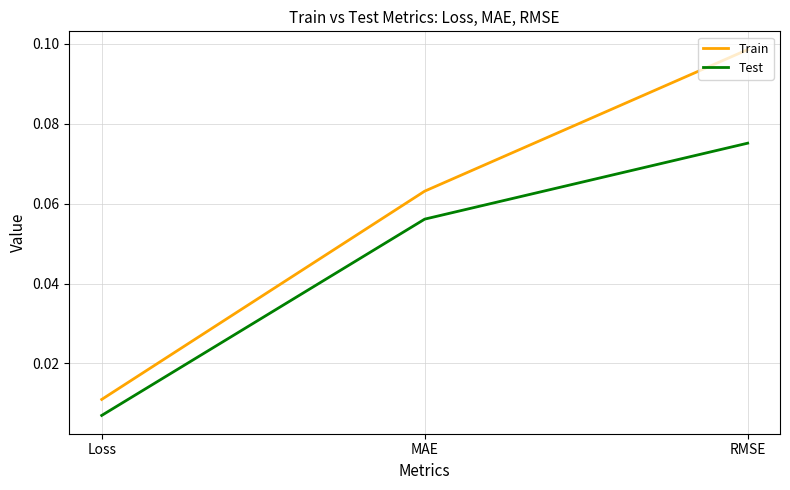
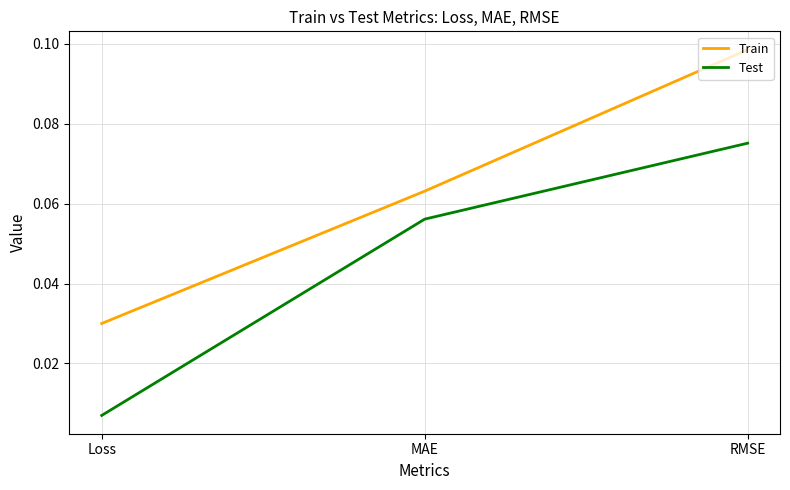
Train, Loss: 0.011 -> 0.030
